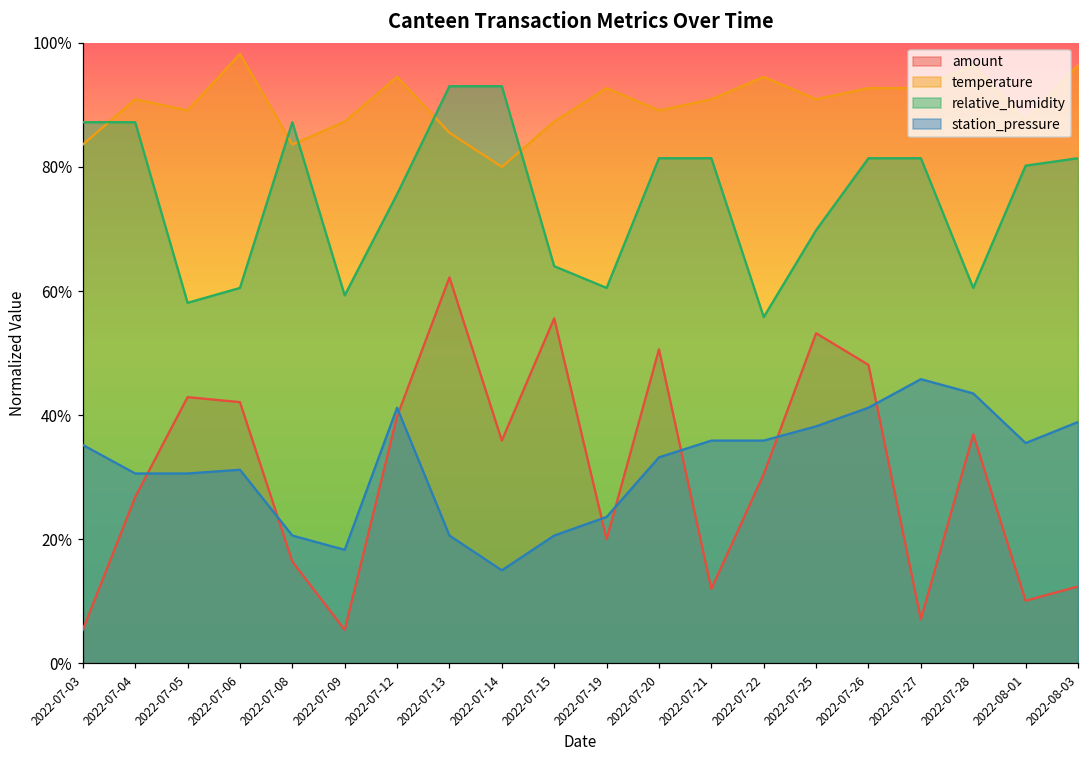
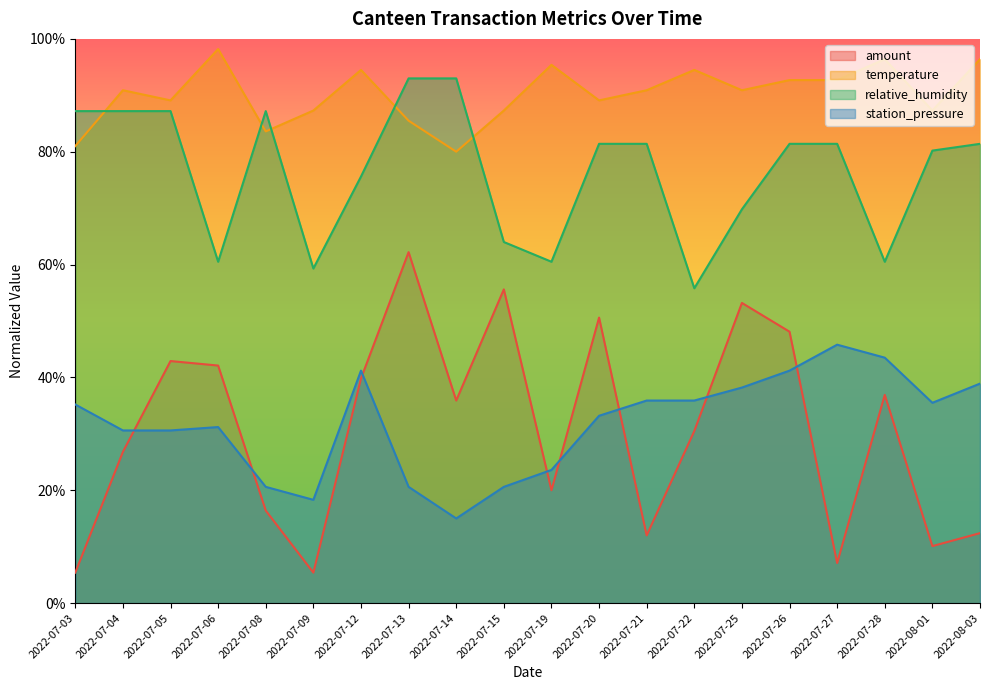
temperature, 2022-07-03: 84% -> 81%
relative_humidity, 2022-07-05: 58% -> 87%
temperature, 2022-07-19: 93% -> 95%
